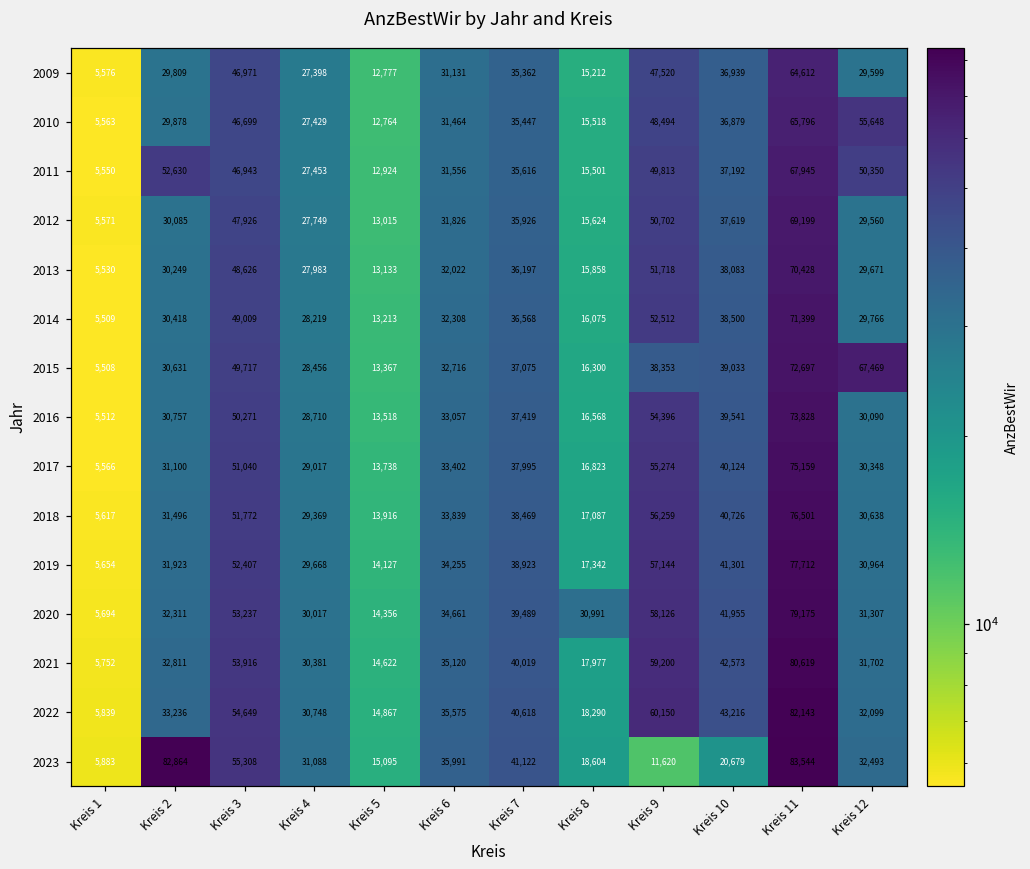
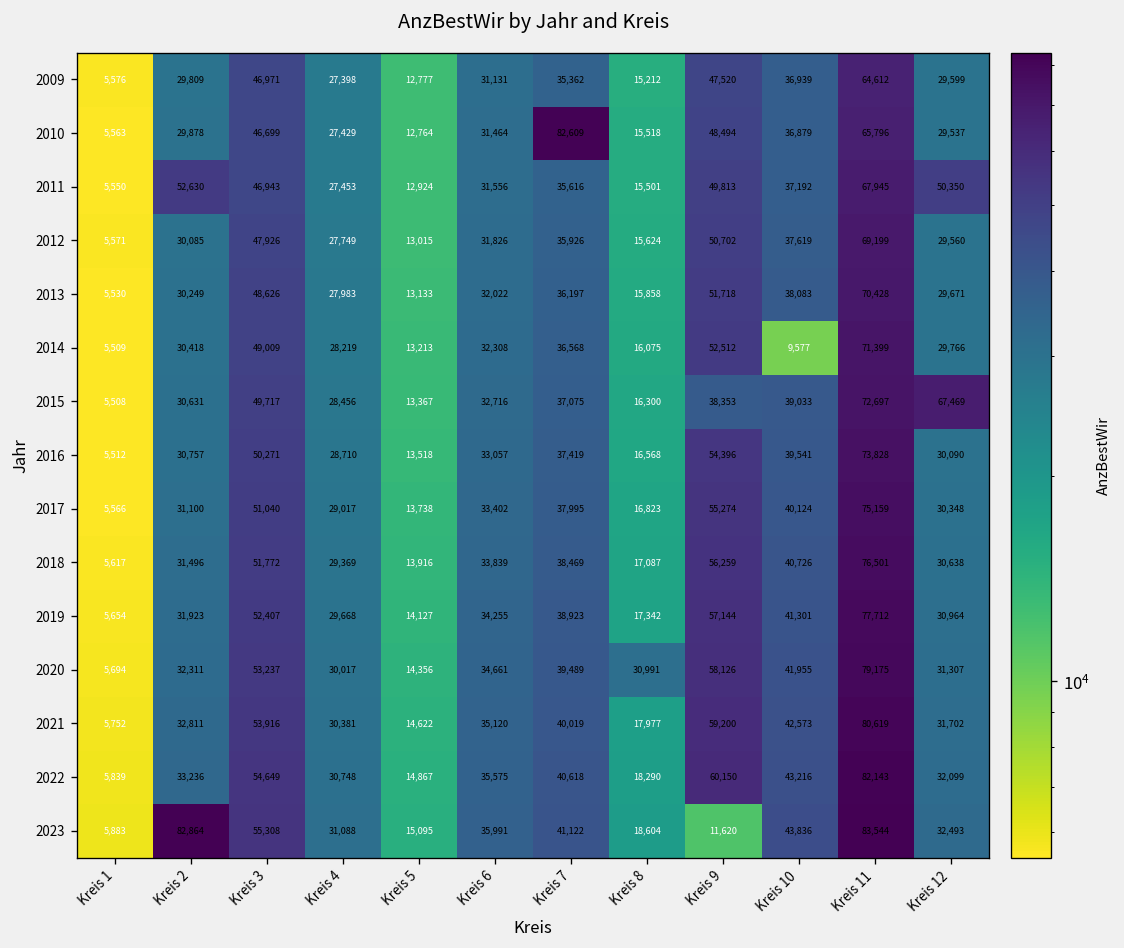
2010, Kreis 7: 35,447 -> 82,609
2010, Kreis 12: 55,648 -> 29,537
2014, Kreis 10: 38,500 -> 9,577
2023, Kreis 10: 20,679 -> 43,836
